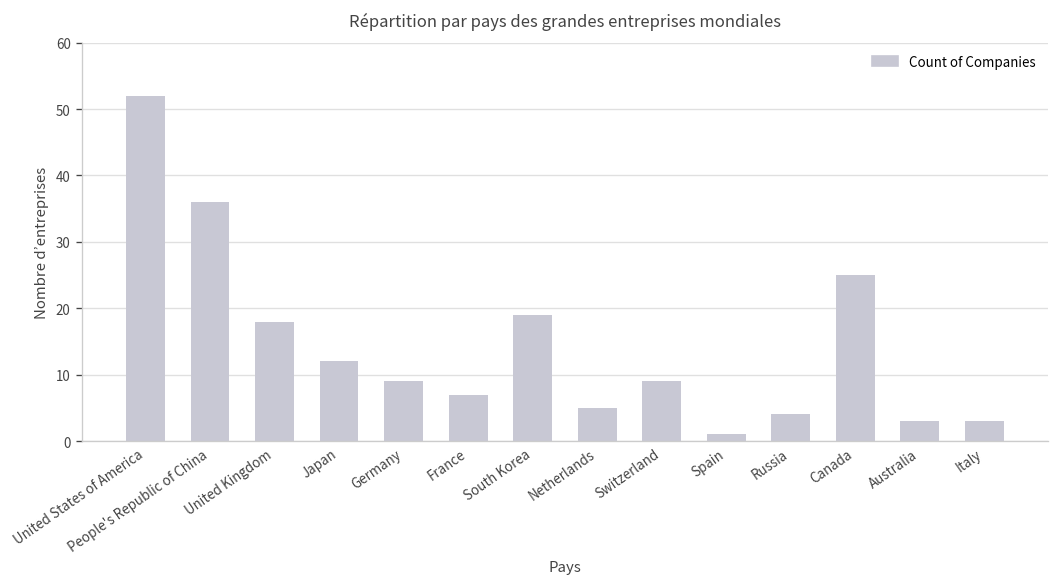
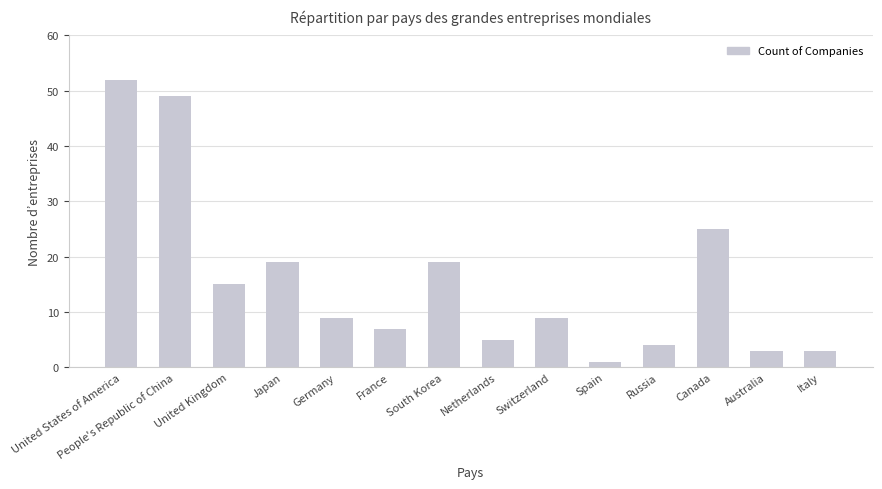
People's Republic of China: 36 -> 49
United Kingdom: 18 -> 15
Japan: 12 -> 19
